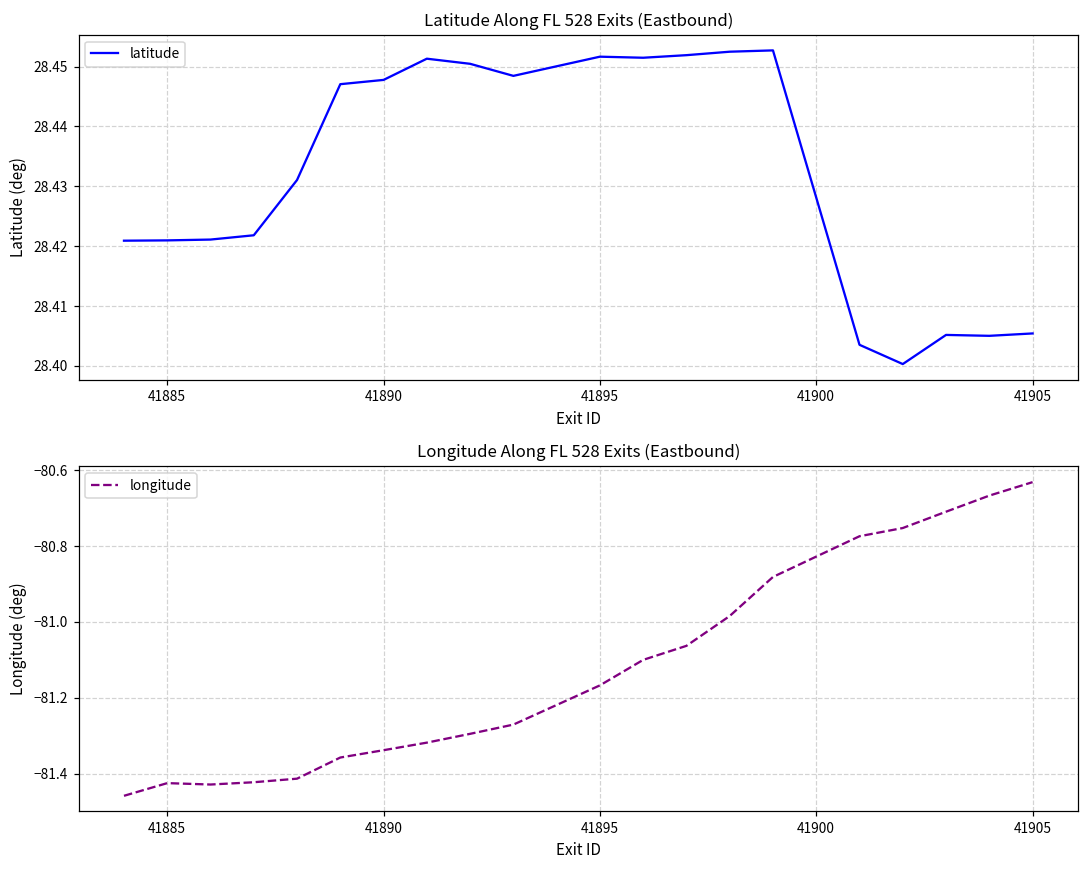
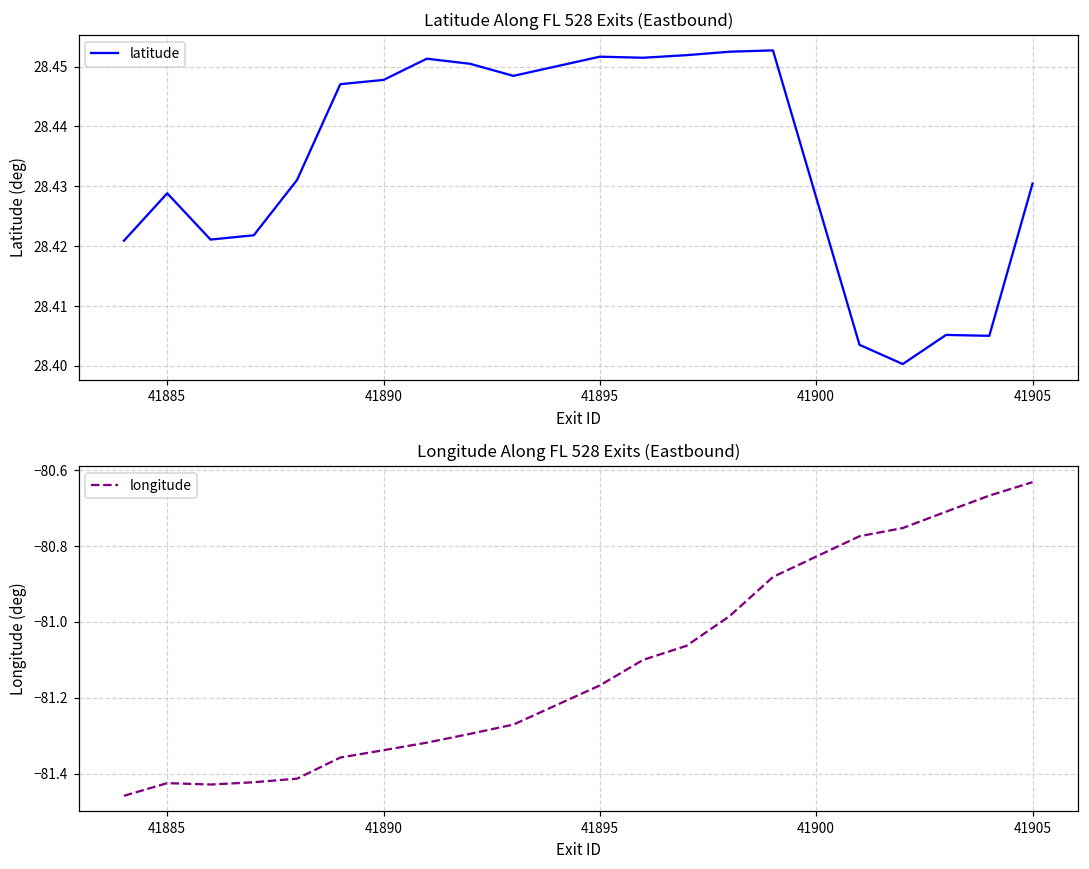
Latitude Along FL 528 Exits (Eastbound), 41885: 28.421 -> 28.429
Latitude Along FL 528 Exits (Eastbound), 41905: 28.405 -> 28.430
